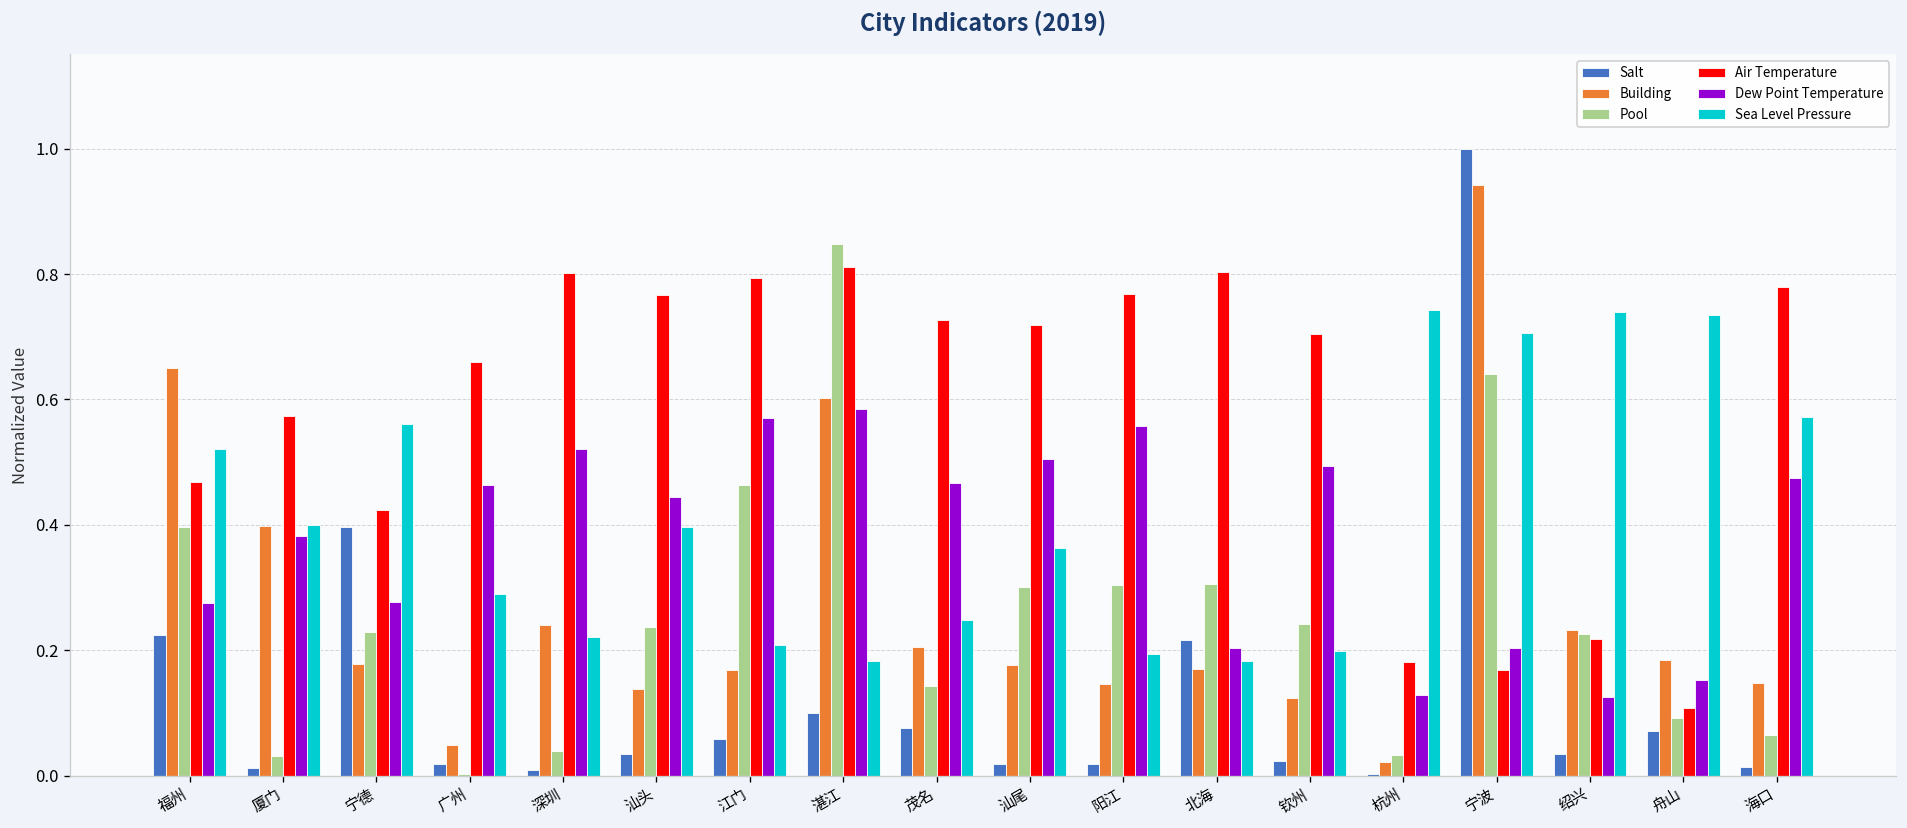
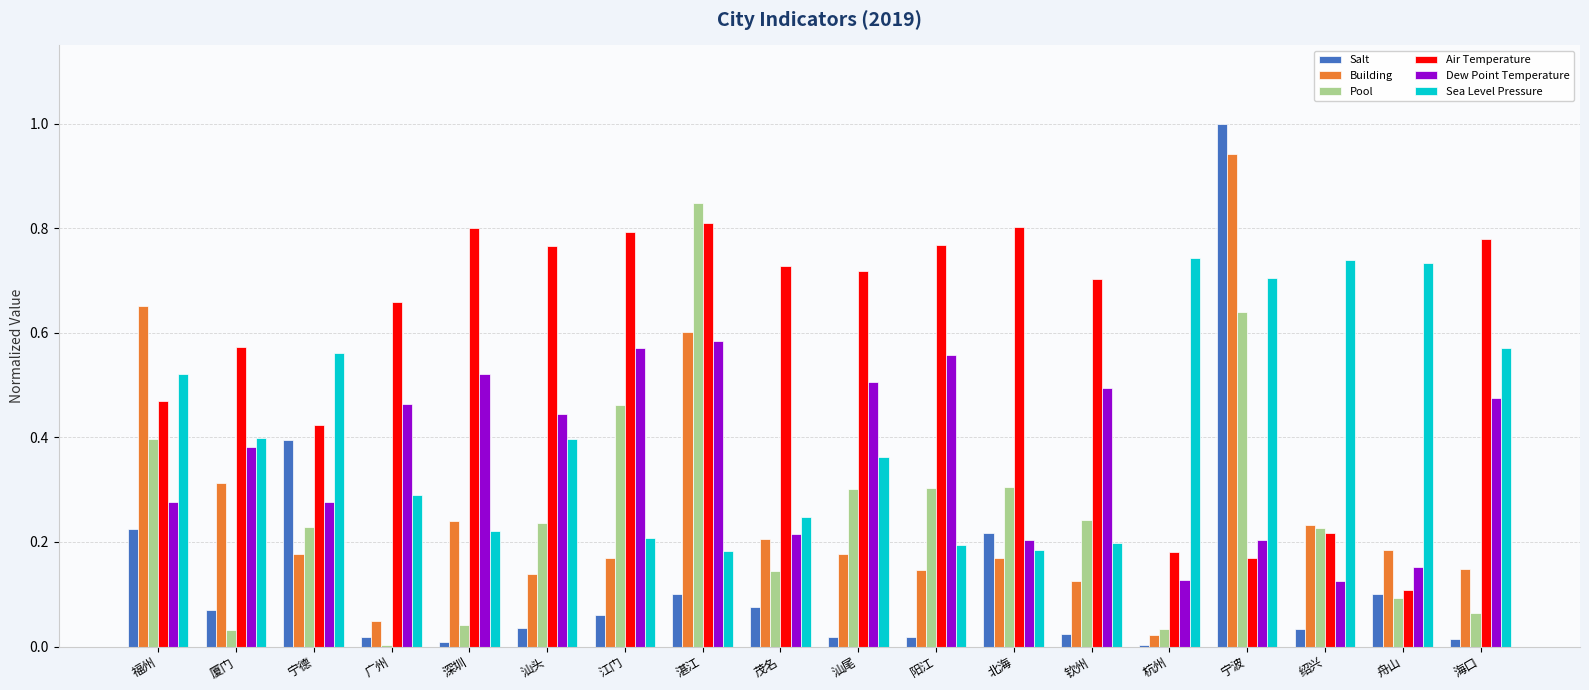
Salt, 厦门: 0.01 -> 0.07
Building, 厦门: 0.40 -> 0.31
Dew Point Temperature, 茂名: 0.47 -> 0.21
Salt, 舟山: 0.07 -> 0.10
